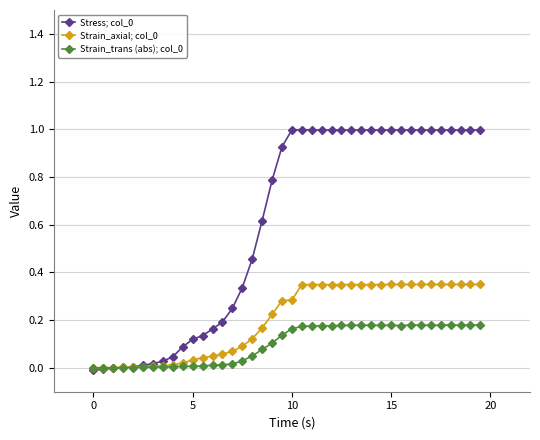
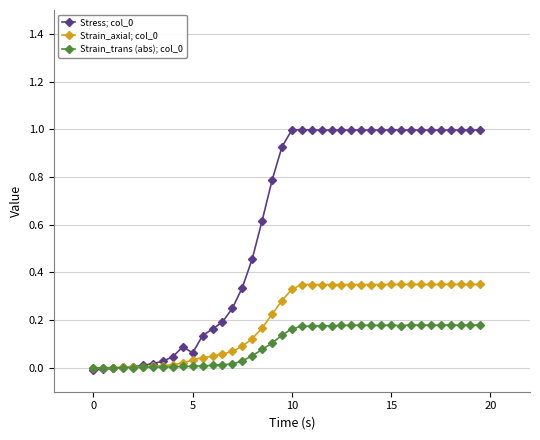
Stress; col_0, 5: 0.12 -> 0.06
Strain_axial; col_0, 10: 0.28 -> 0.33
